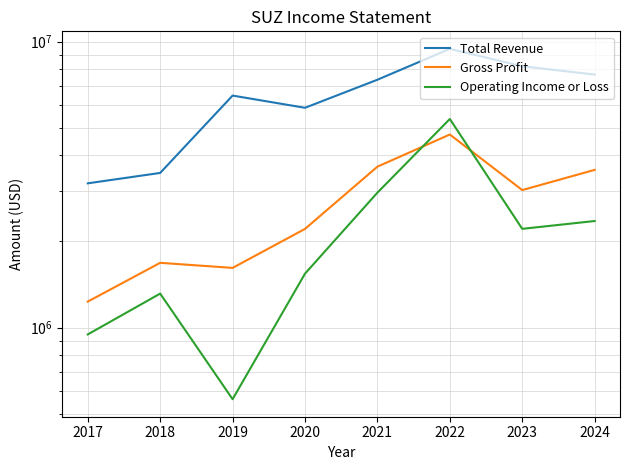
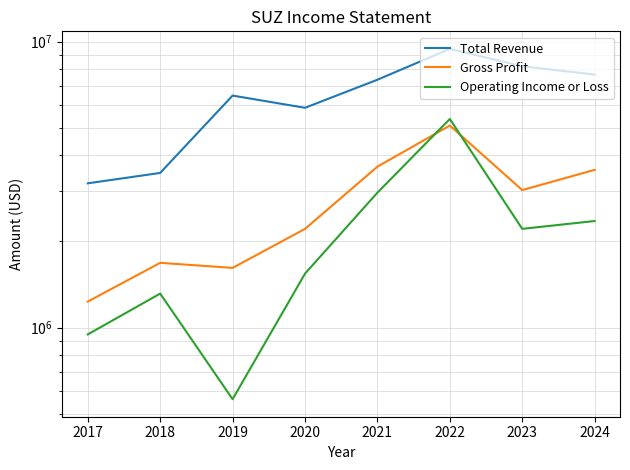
Gross Profit, 2022: 4700000 -> 5100000
